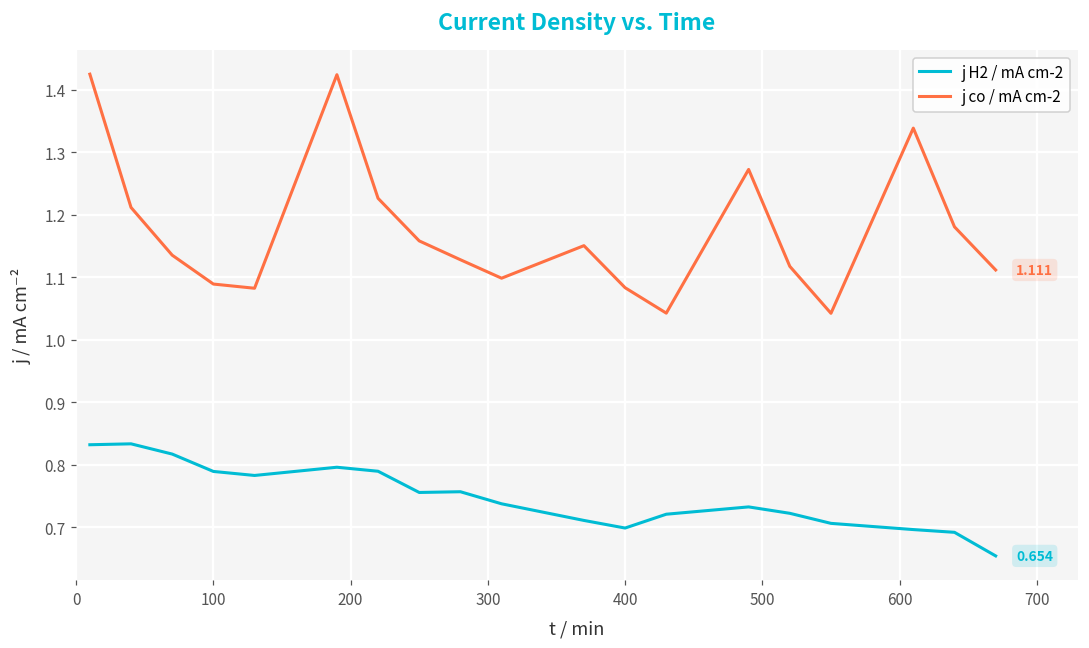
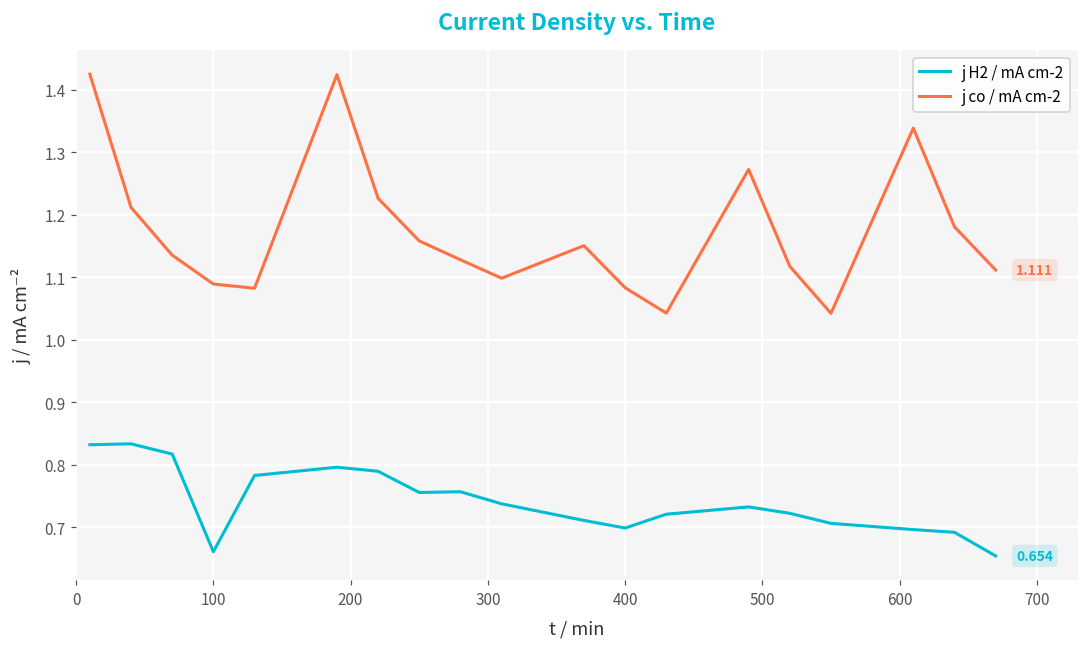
j H2 / mA cm-2, 100: 0.79 -> 0.66
